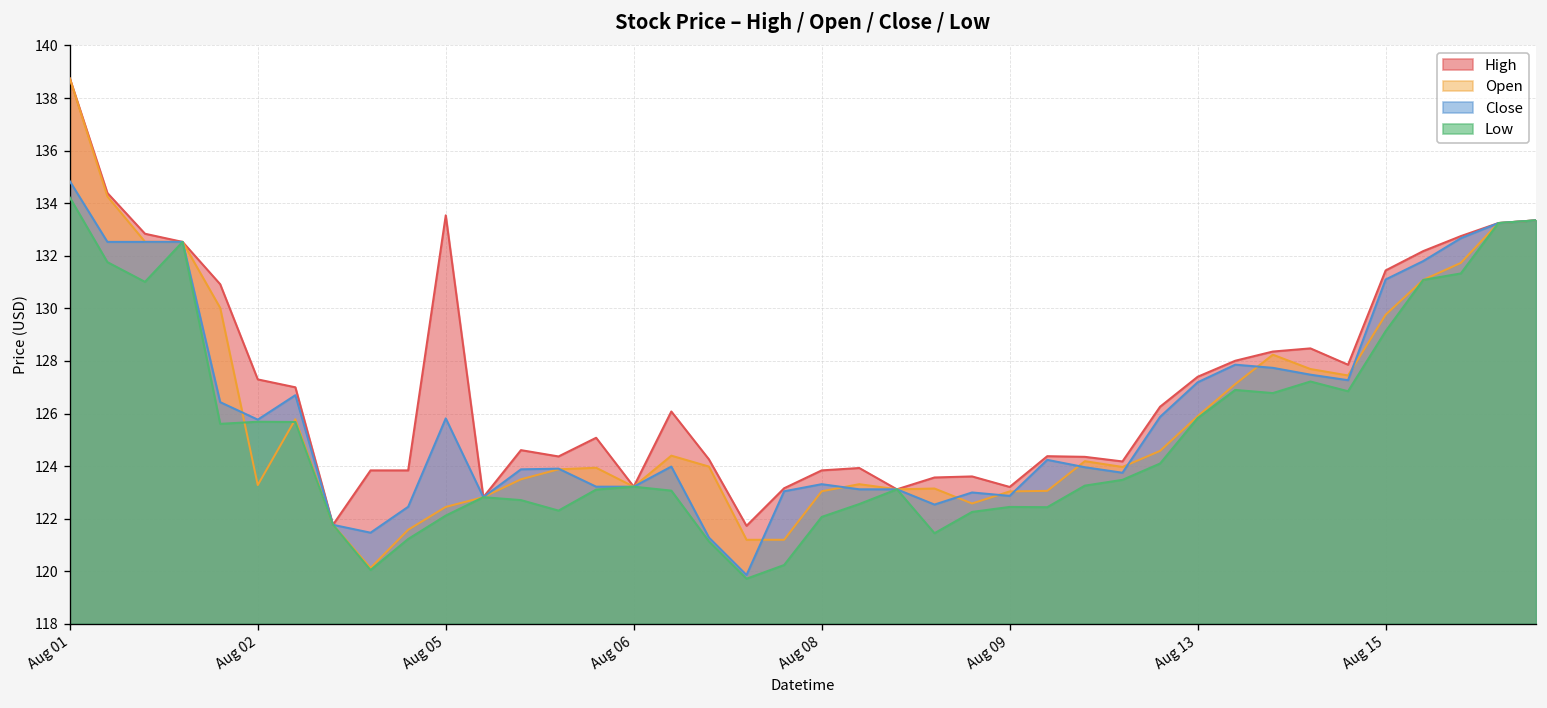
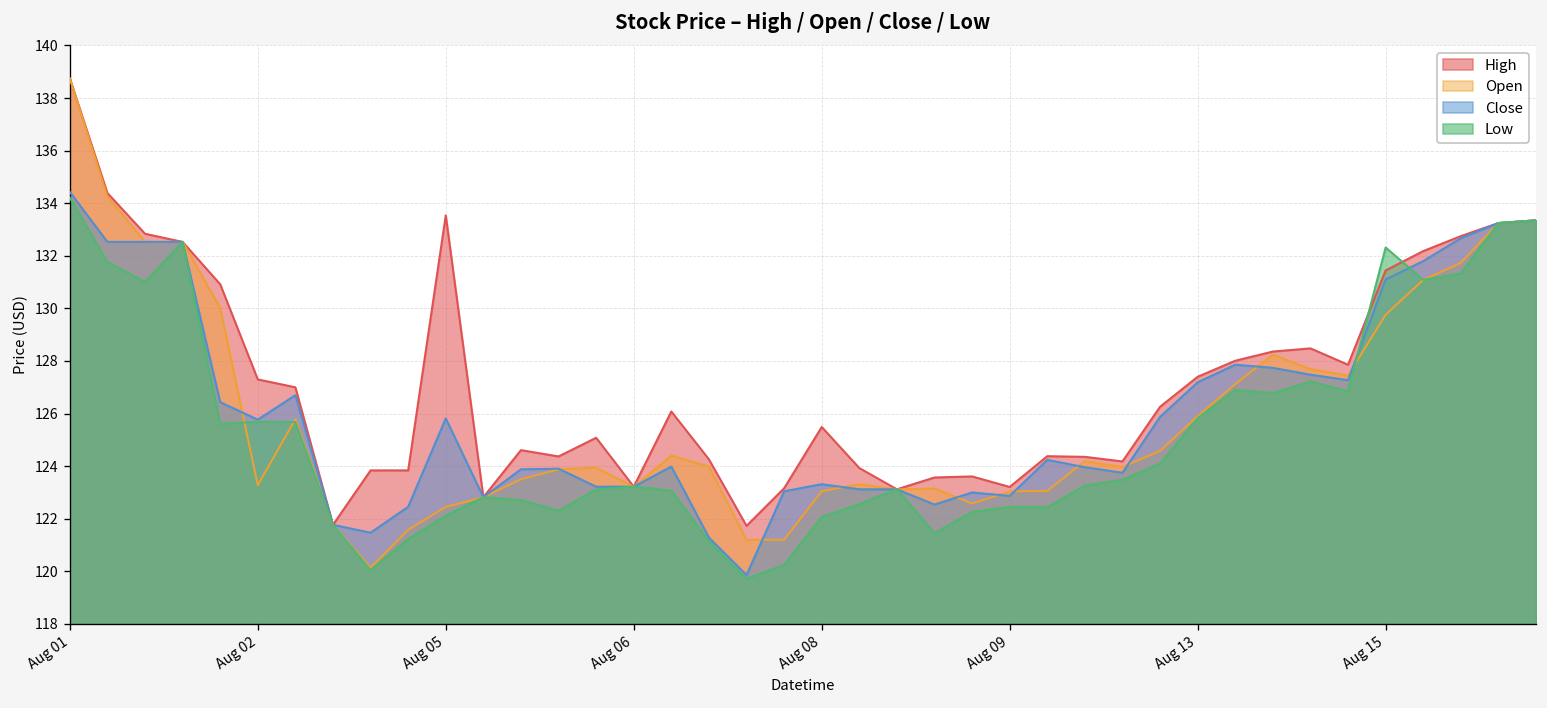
Close, Aug 01: 134.8 -> 134.4
High, Aug 08: 123.8 -> 125.5
Low, Aug 15: 129.1 -> 132.3
